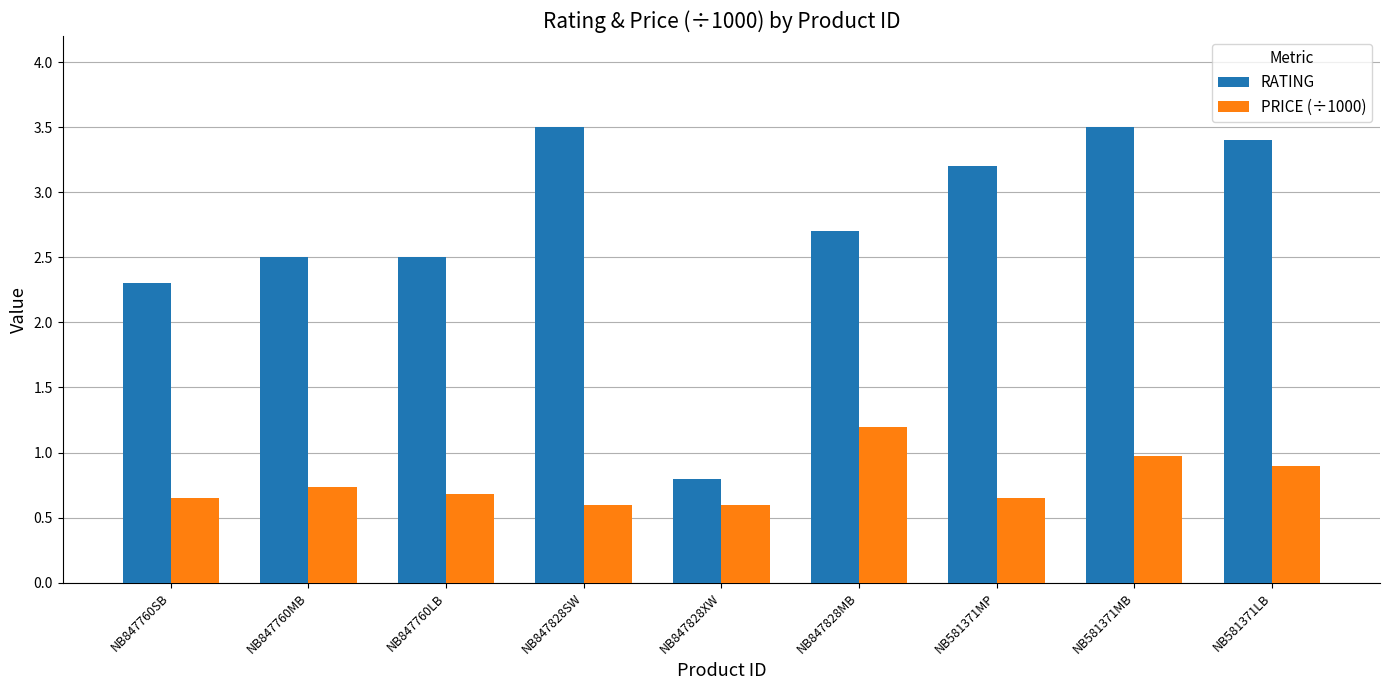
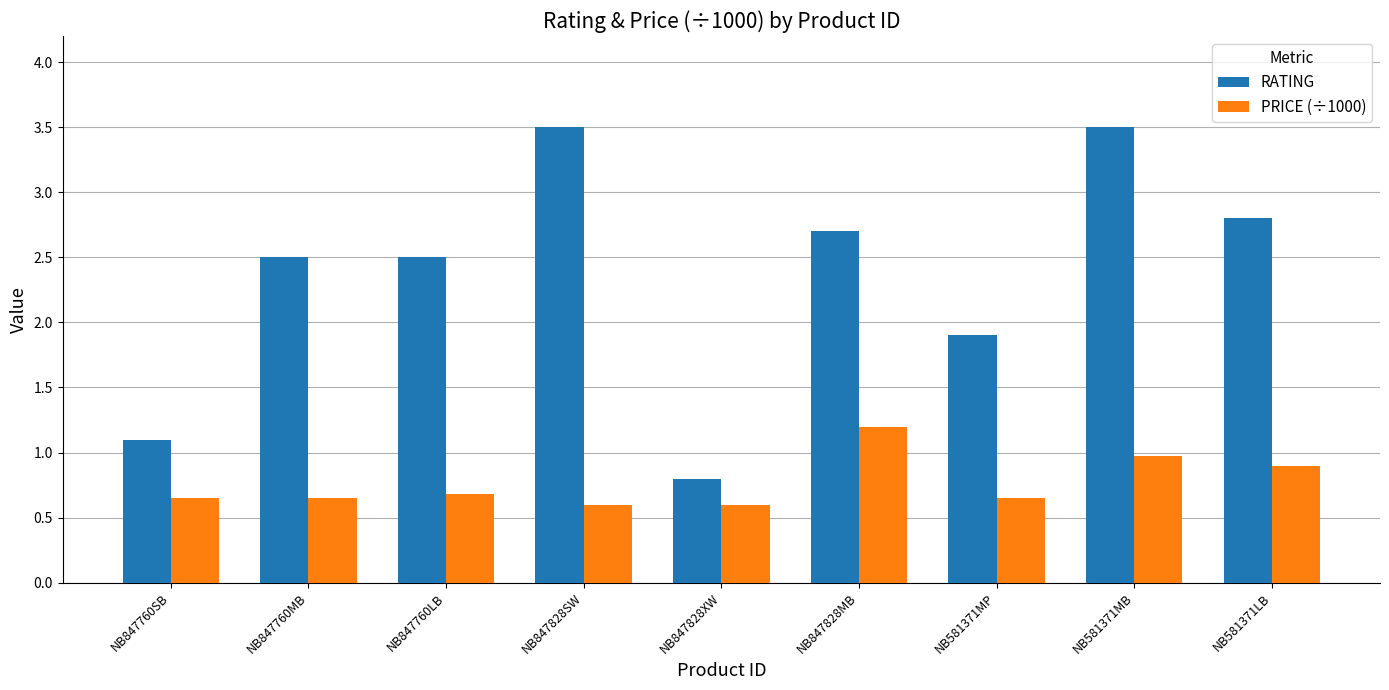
RATING, NB847760SB: 2.3 -> 1.1
PRICE (÷1000), NB847760MB: 0.73 -> 0.65
RATING, NB581371MP: 3.2 -> 1.9
RATING, NB581371LB: 3.4 -> 2.8
